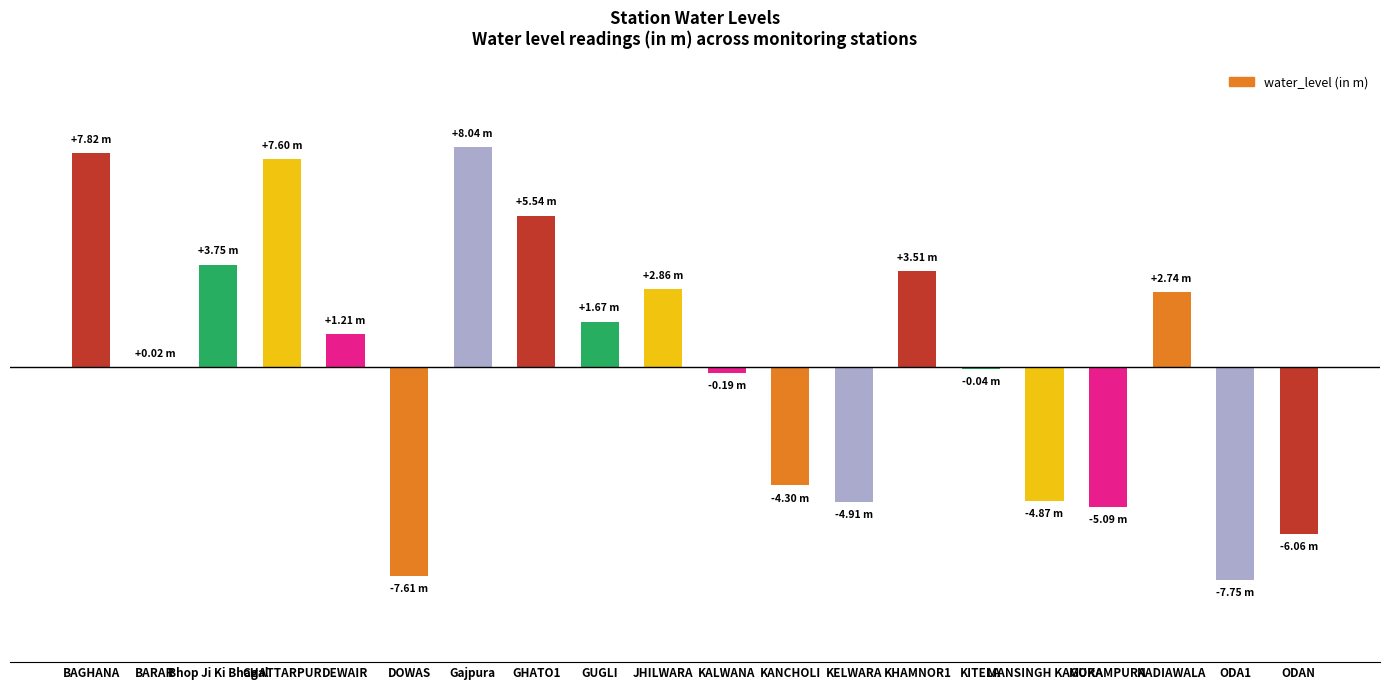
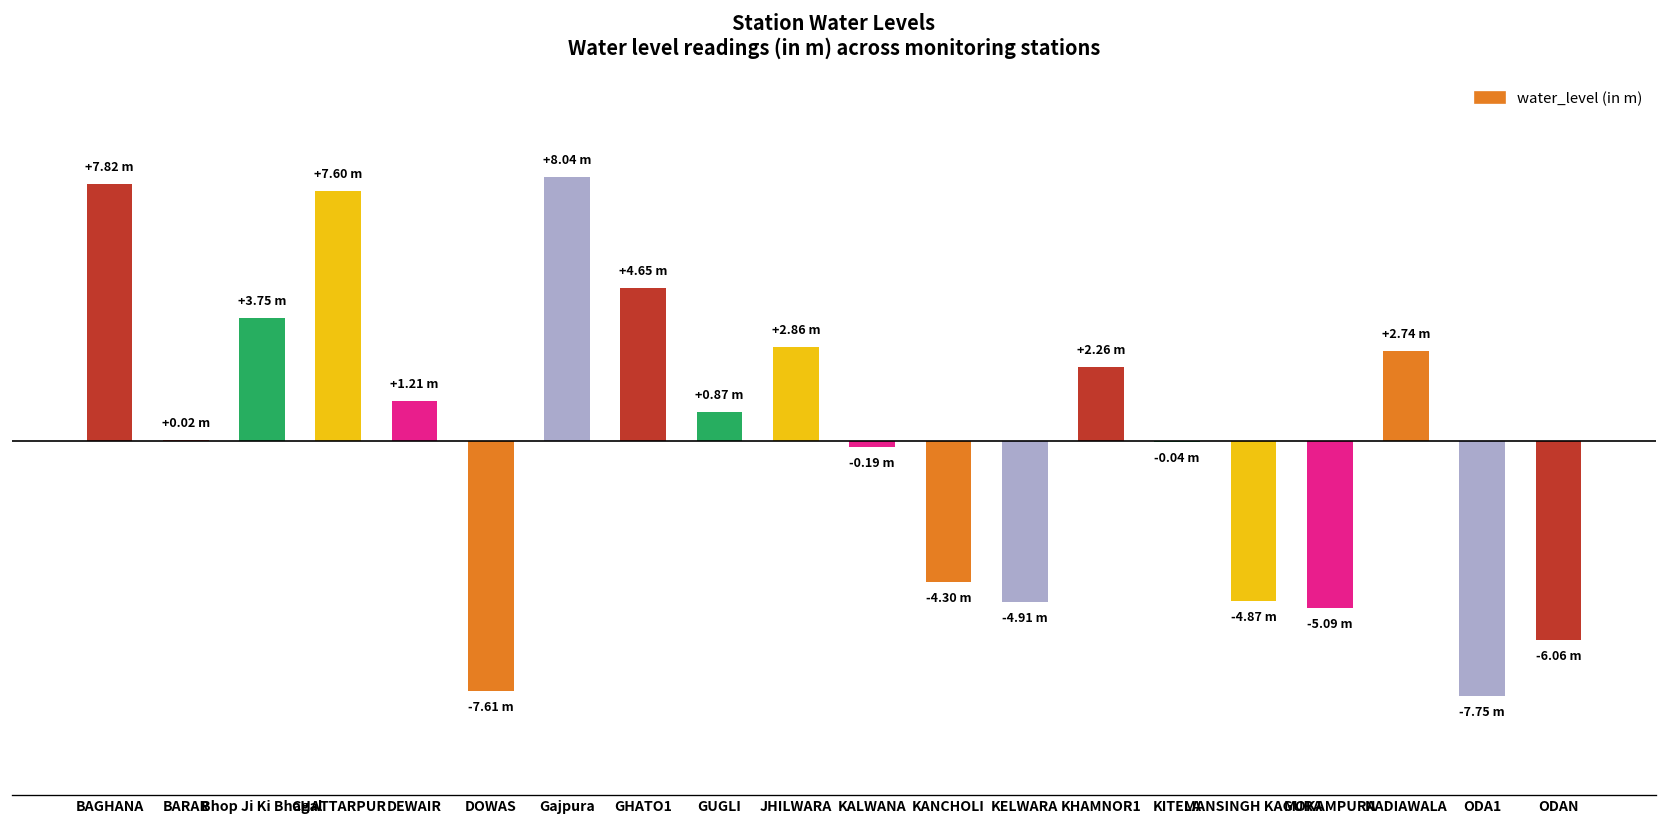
GHATO1: +5.54 -> +4.65
GUGLI: +1.67 -> +0.87
KHAMNOR1: +3.51 -> +2.26
